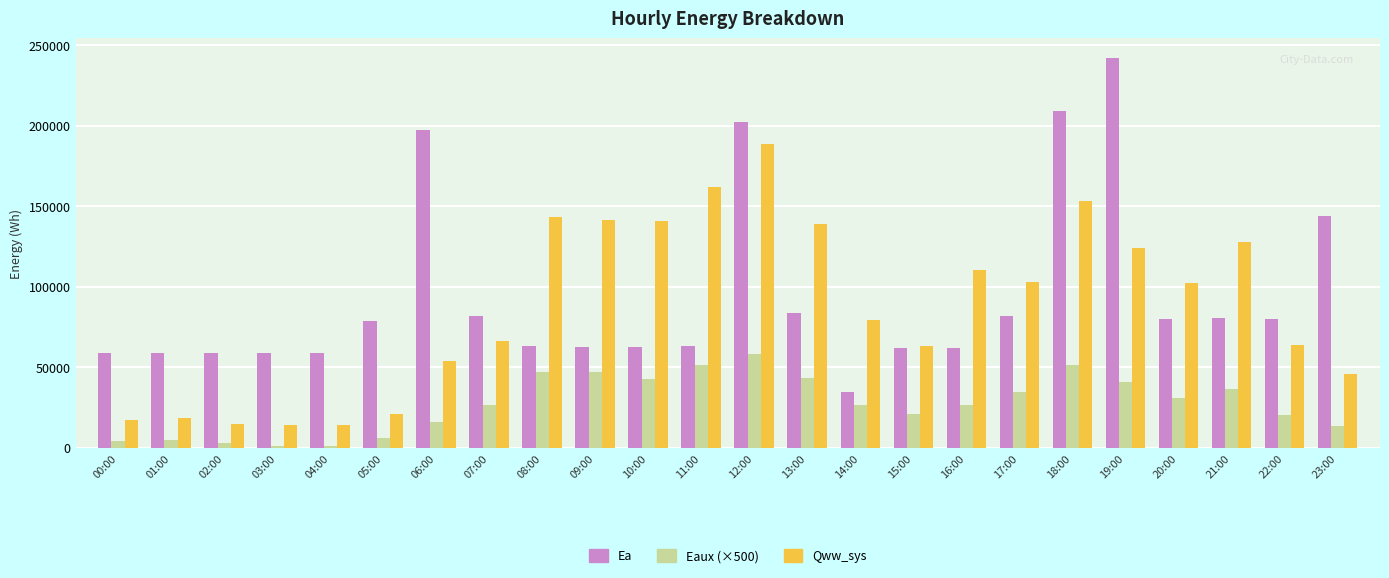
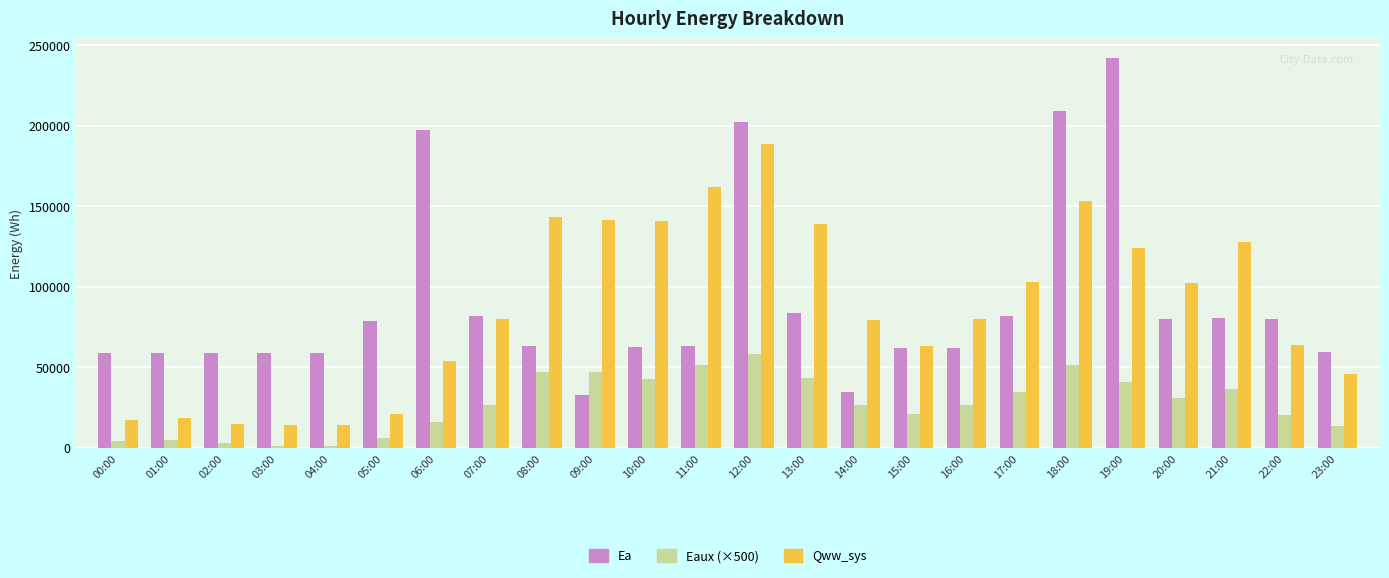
Qww_sys, 07:00: 66000 -> 80000
Ea, 09:00: 63000 -> 33000
Qww_sys, 16:00: 111000 -> 80000
Ea, 23:00: 144000 -> 59000
